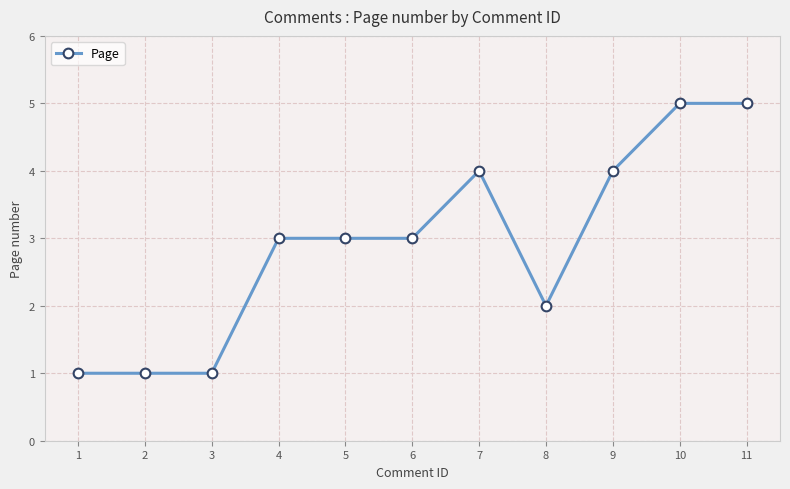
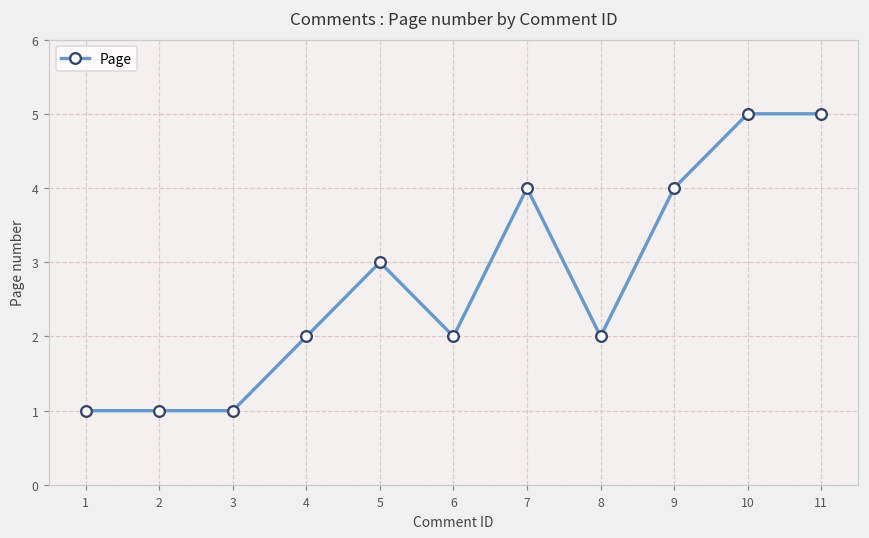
4: 3 -> 2
6: 3 -> 2
